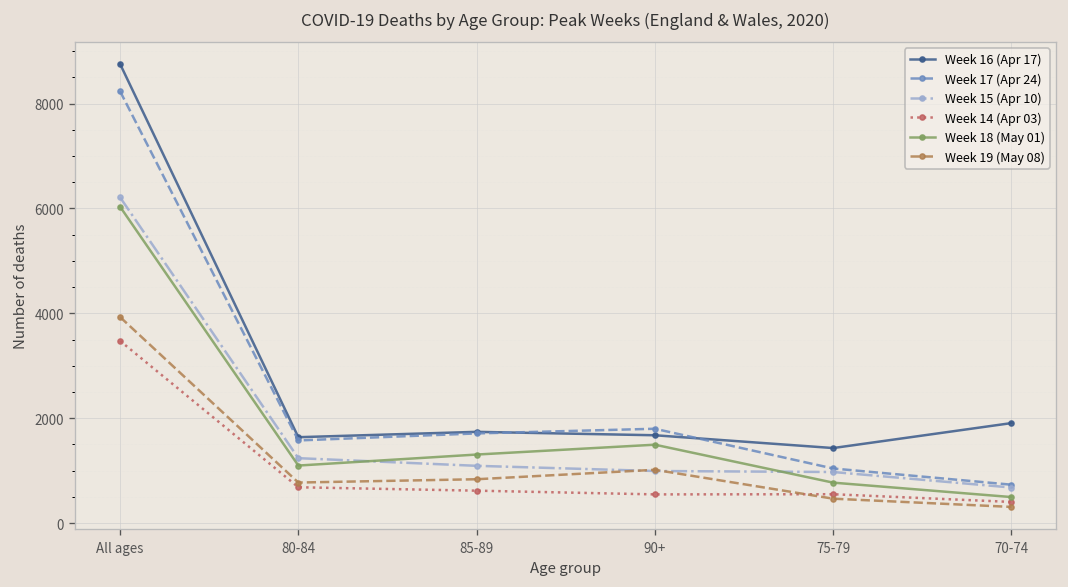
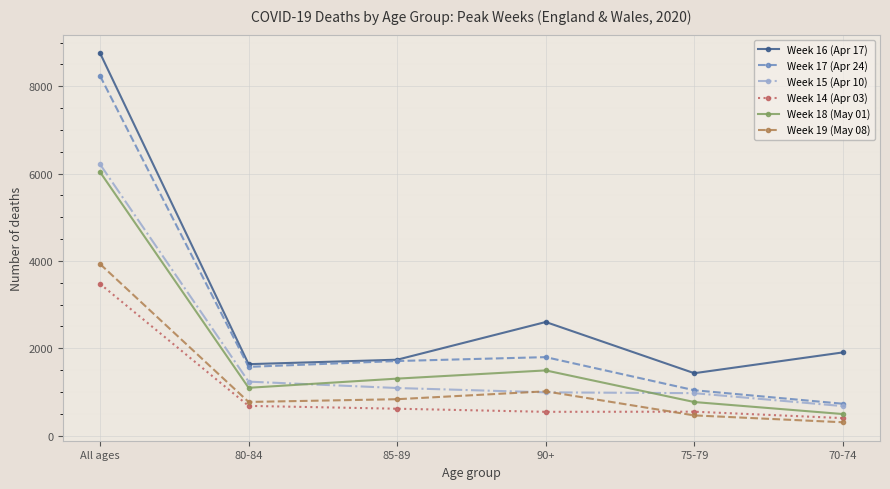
Week 16 (Apr 17), 90+: 1700 -> 2600
